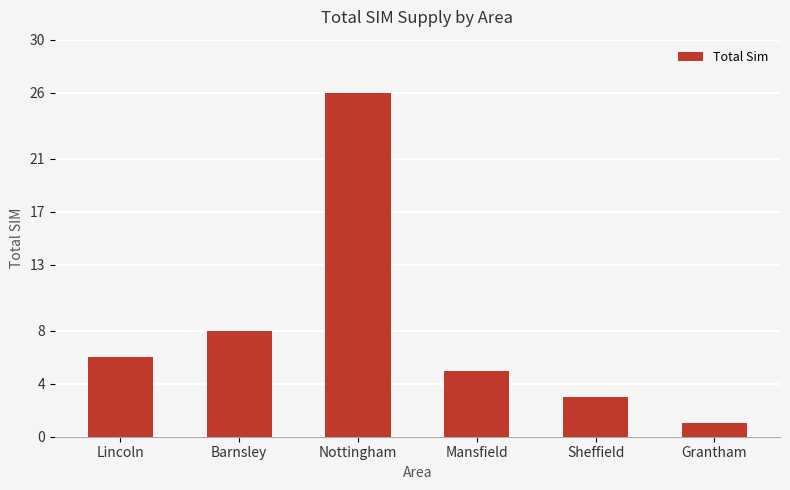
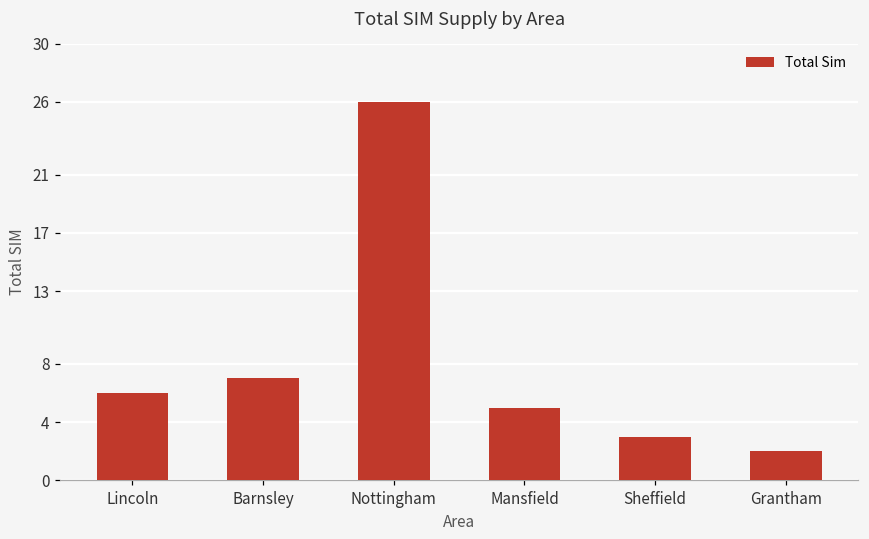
Barnsley: 8 -> 7
Grantham: 1 -> 2
